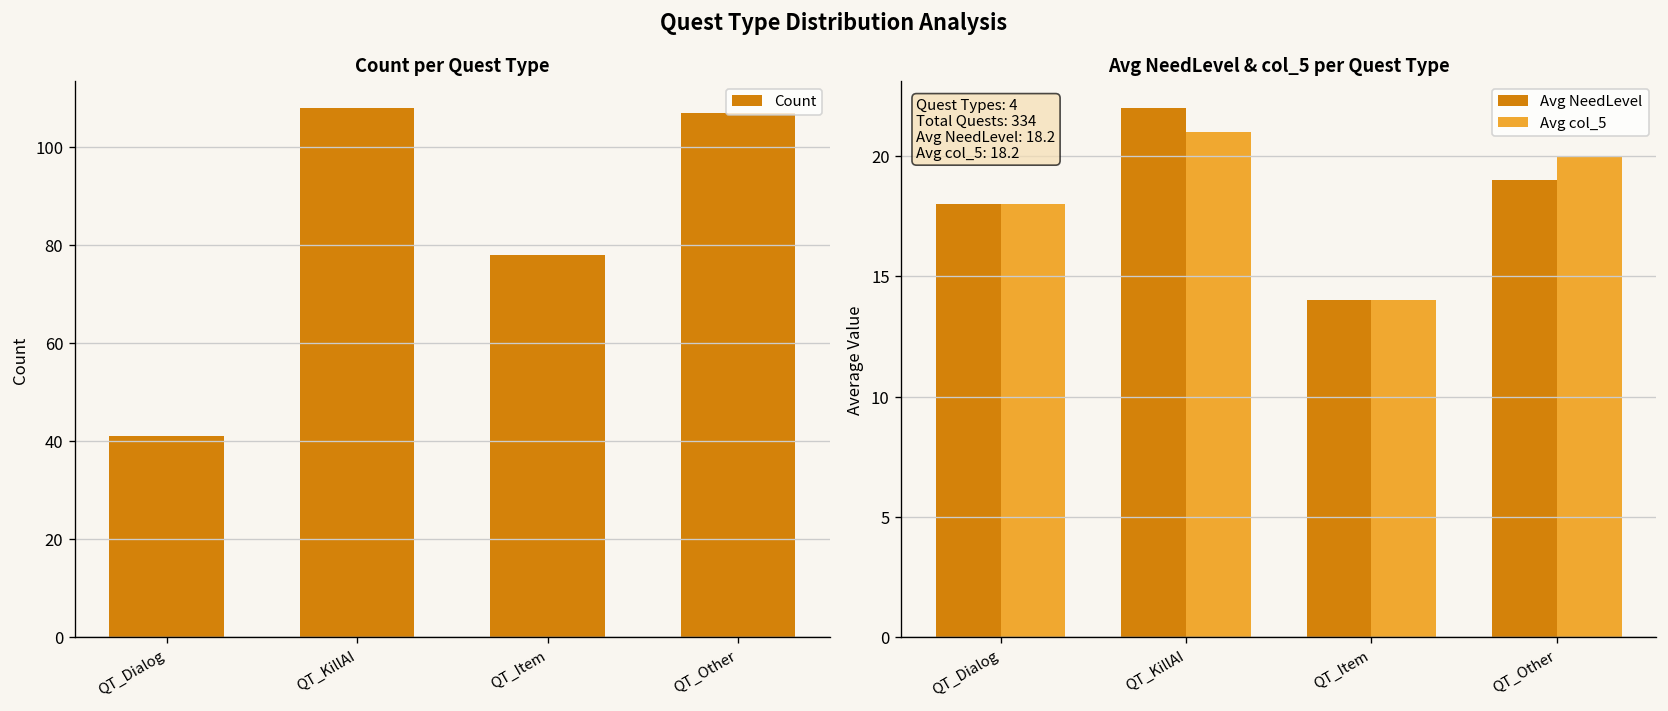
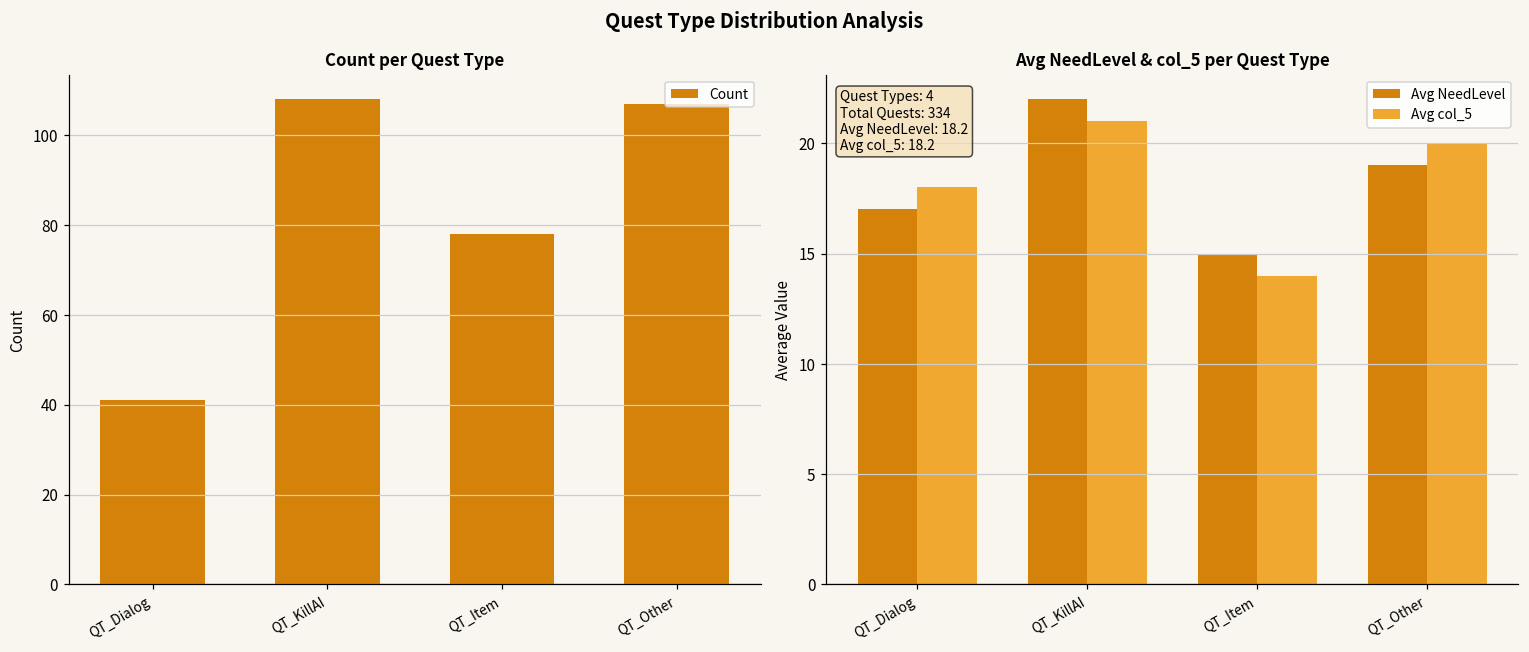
Avg NeedLevel & col_5 per Quest Type, Avg NeedLevel, QT_Dialog: 18 -> 17
Avg NeedLevel & col_5 per Quest Type, Avg NeedLevel, QT_Item: 14 -> 15
